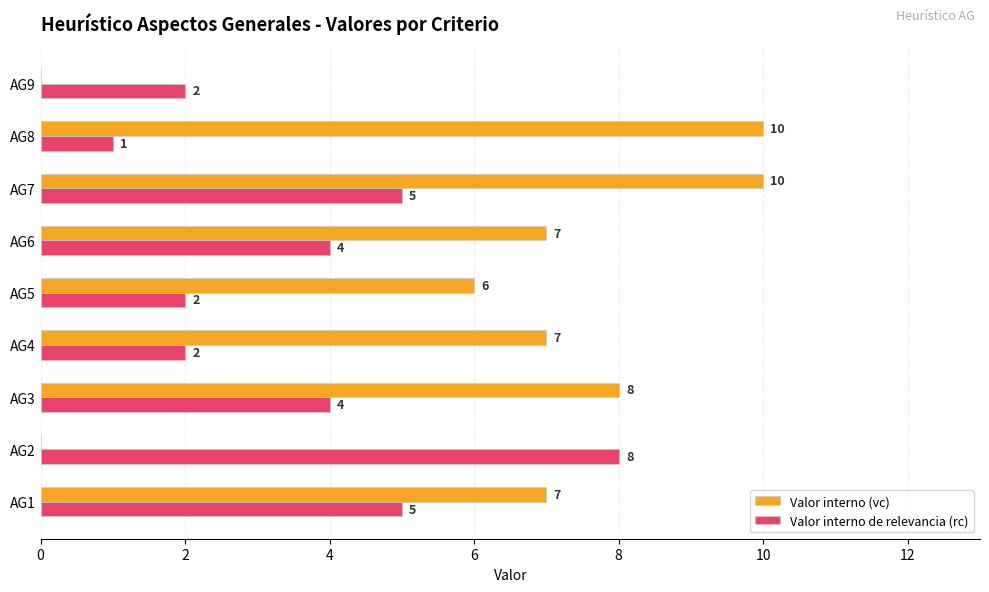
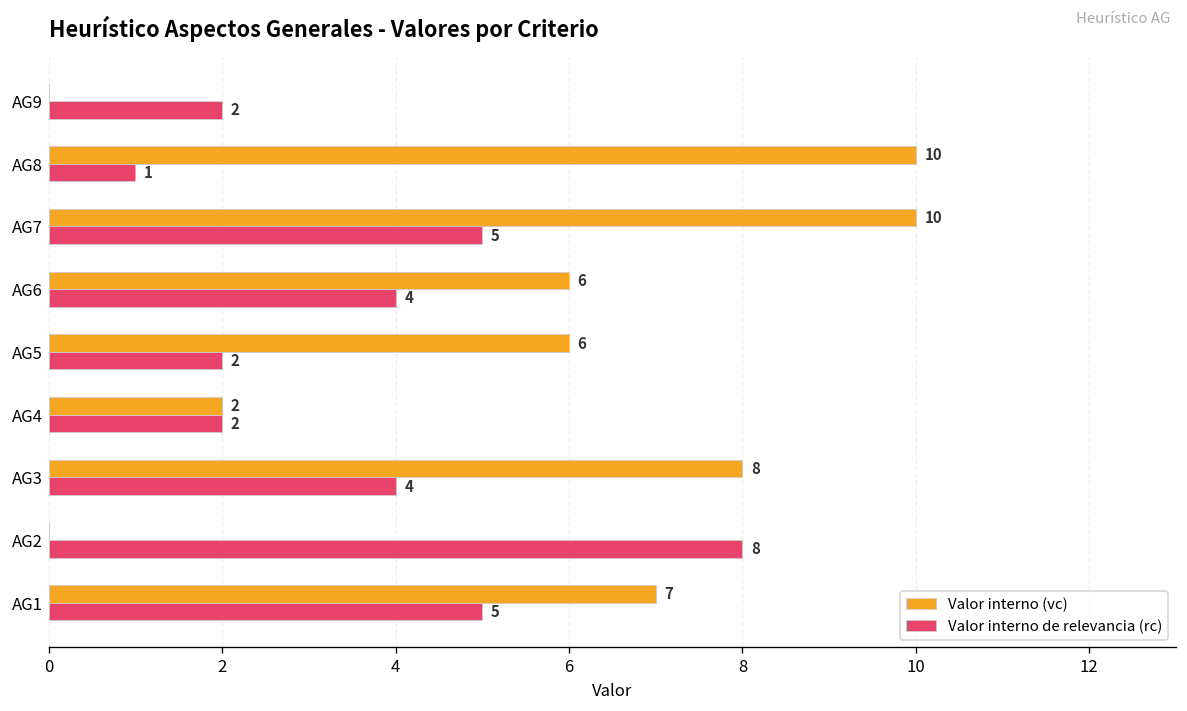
Valor interno (vc), AG6: 7 -> 6
Valor interno (vc), AG4: 7 -> 2
